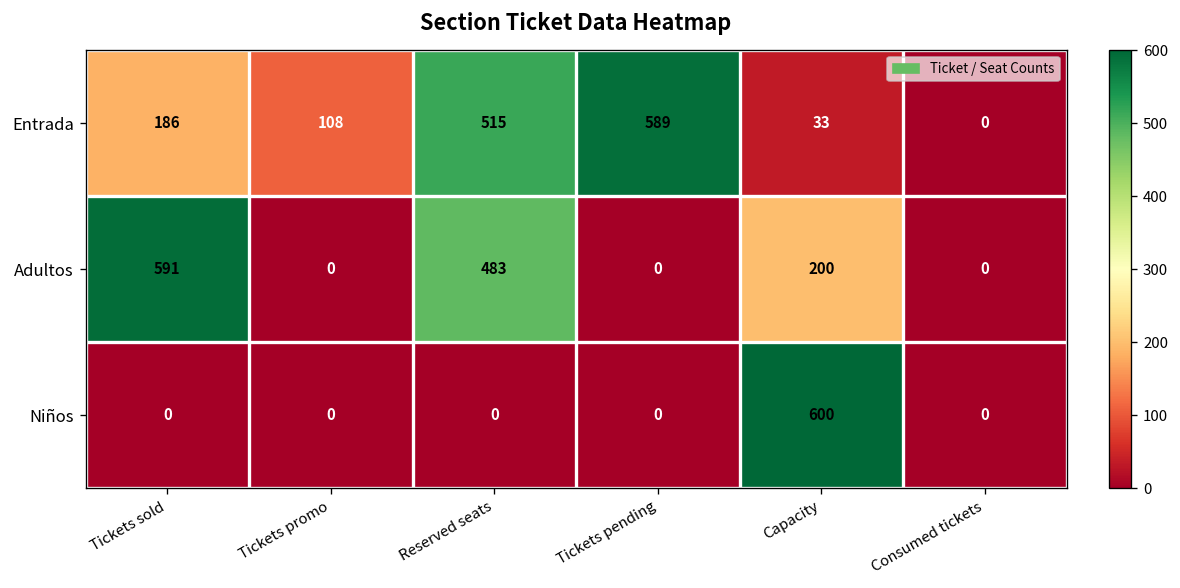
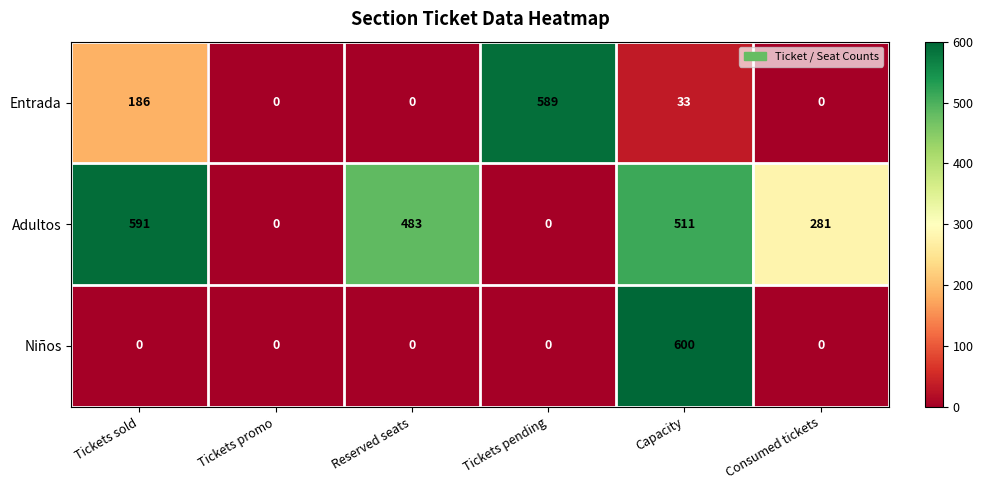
Entrada, Tickets promo: 108 -> 0
Entrada, Reserved seats: 515 -> 0
Adultos, Capacity: 200 -> 511
Adultos, Consumed tickets: 0 -> 281
